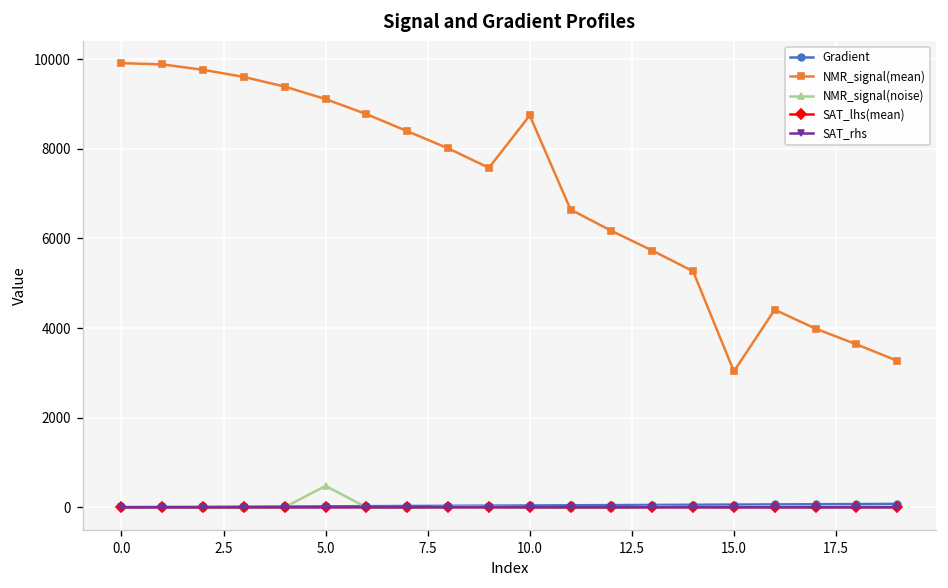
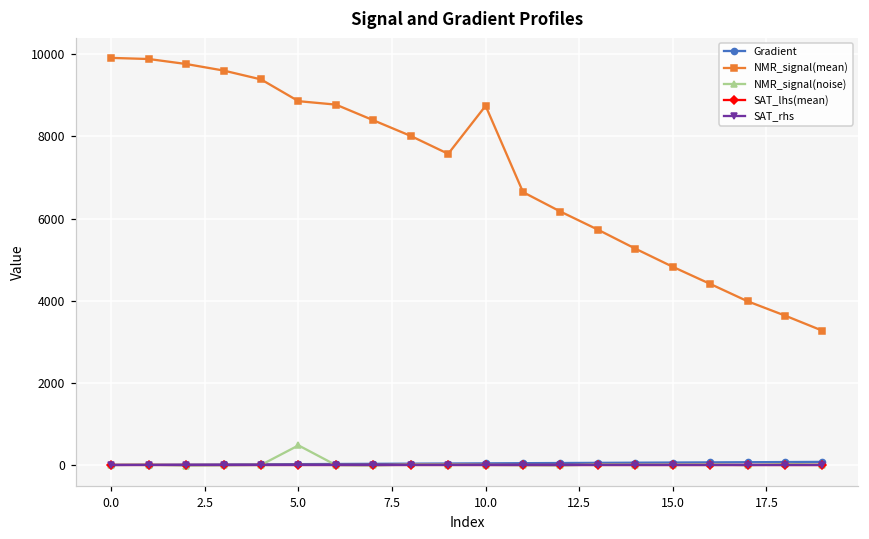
NMR_signal(mean), 5.0: 9100 -> 8900
NMR_signal(mean), 15.0: 3000 -> 4800
